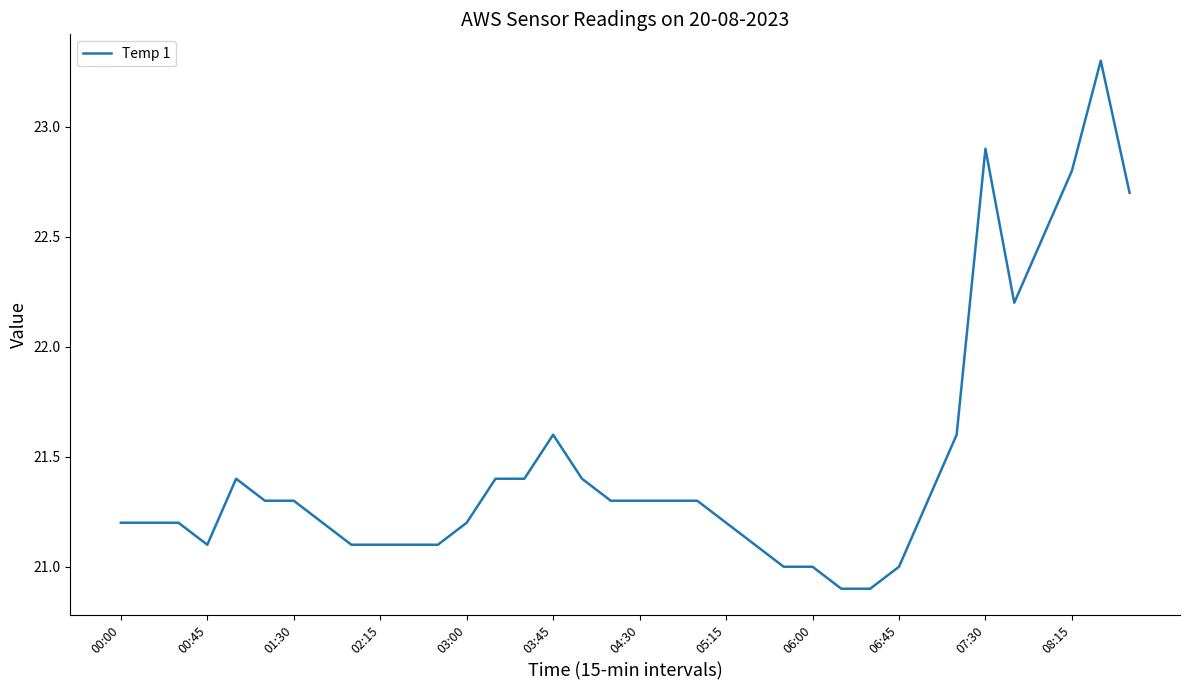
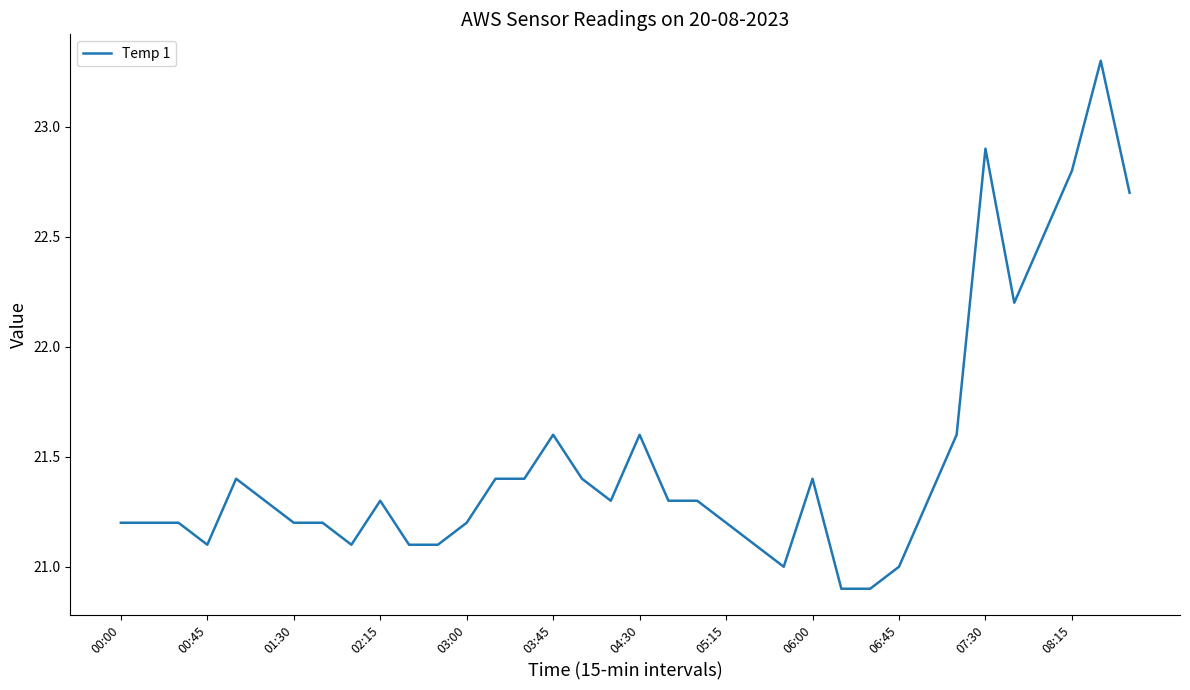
01:30: 21.3 -> 21.2
02:15: 21.1 -> 21.3
04:30: 21.3 -> 21.6
06:00: 21.0 -> 21.4
